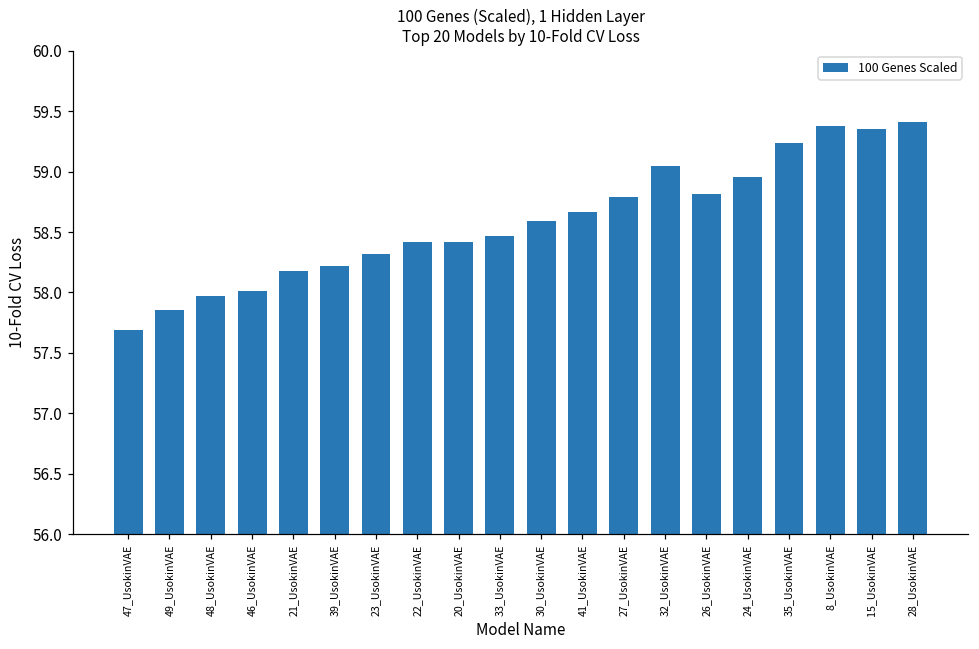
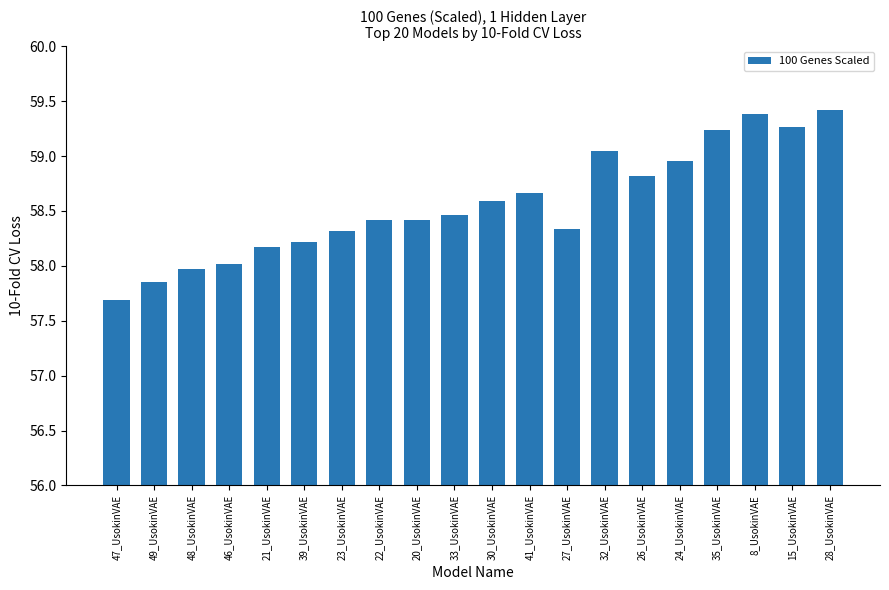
27_UsokinVAE: 58.79 -> 58.34
15_UsokinVAE: 59.36 -> 59.26
